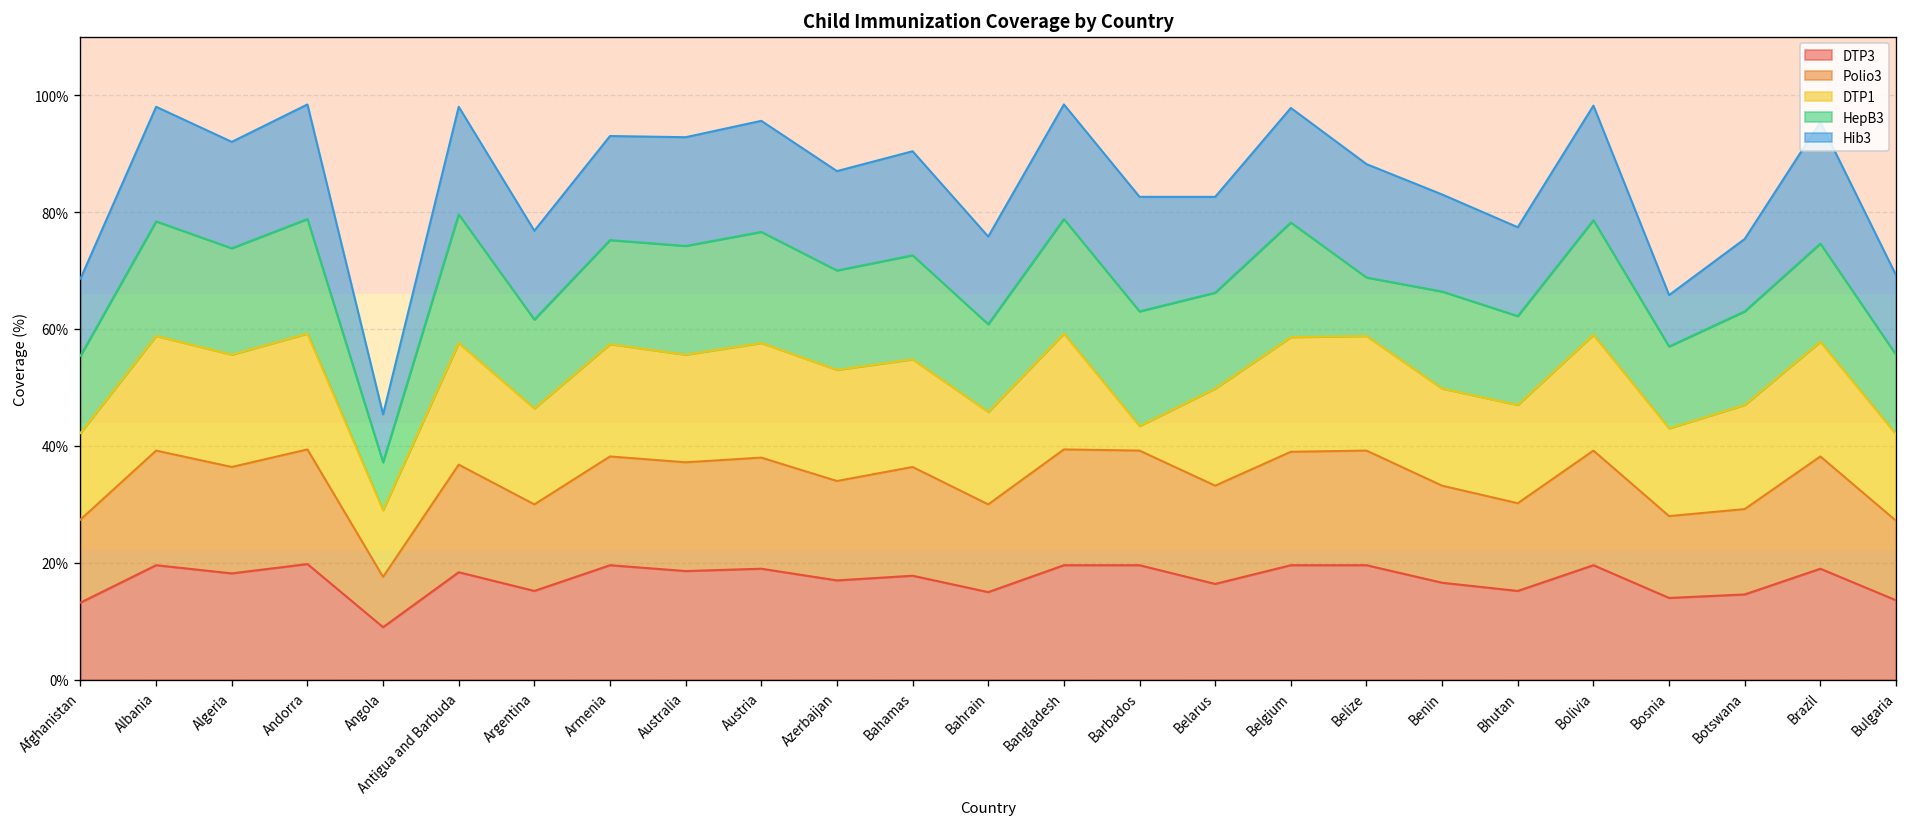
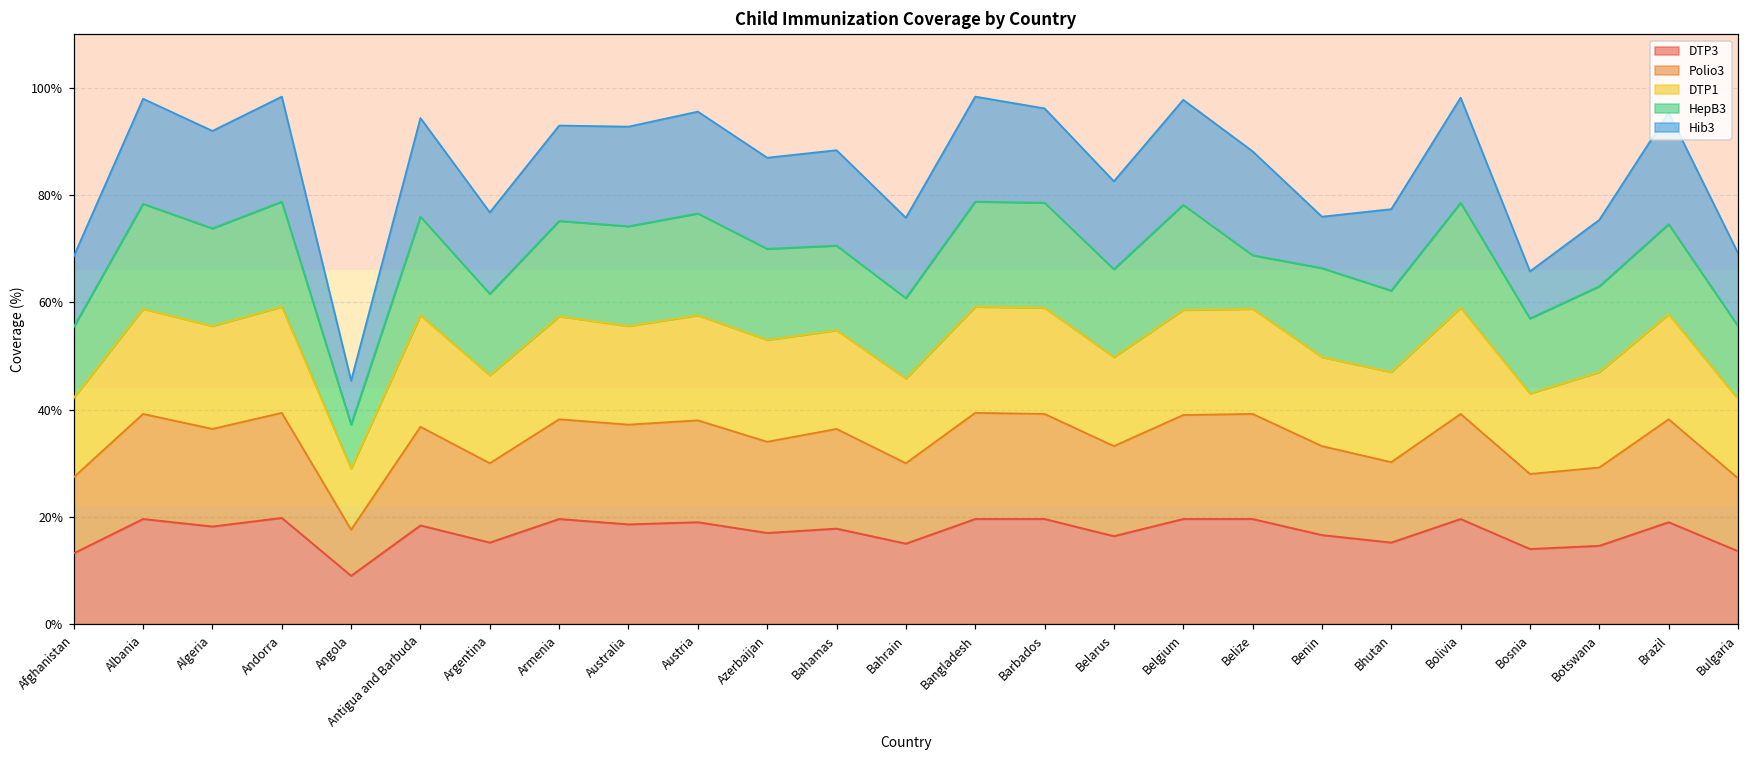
HepB3, Antigua and Barbuda: 22% -> 18%
HepB3, Bahamas: 18% -> 16%
DTP1, Barbados: 4% -> 20%
Hib3, Barbados: 20% -> 18%
Hib3, Benin: 17% -> 10%
